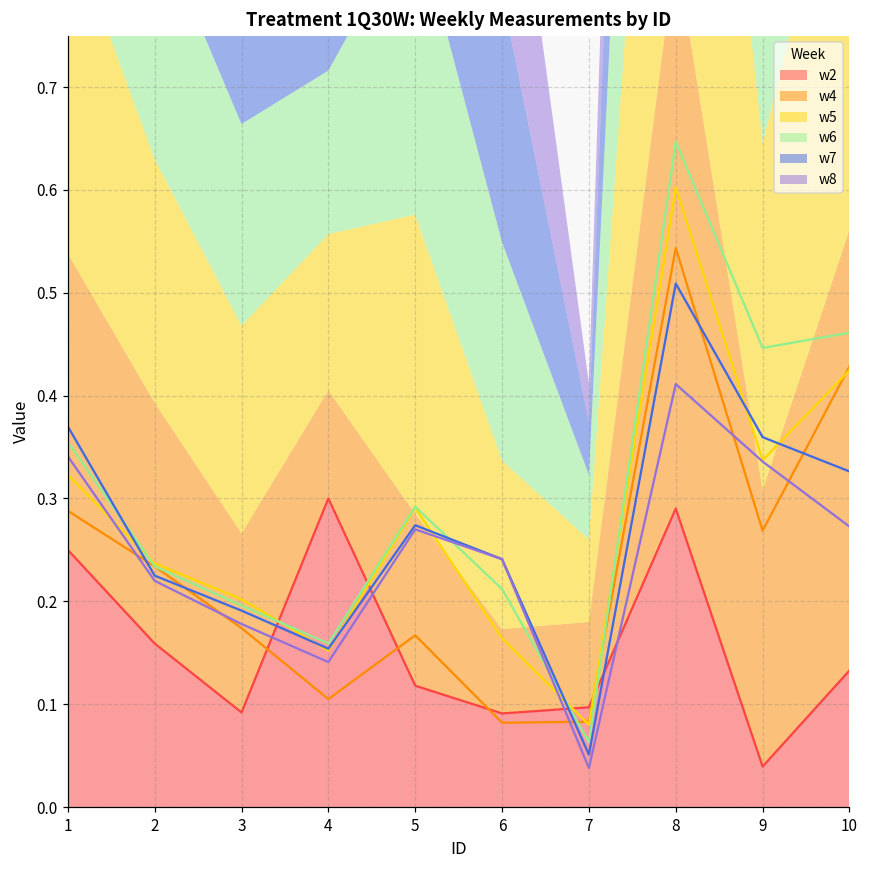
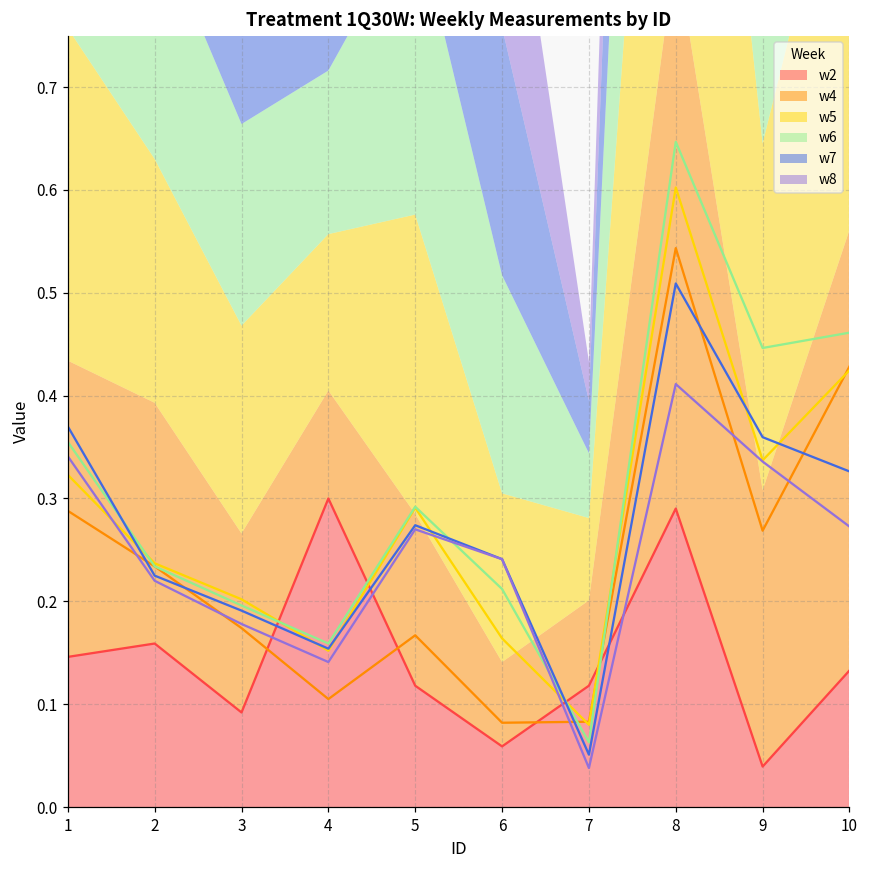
w2, 1: 0.25 -> 0.15
w2, 6: 0.09 -> 0.06
w2, 7: 0.10 -> 0.12
